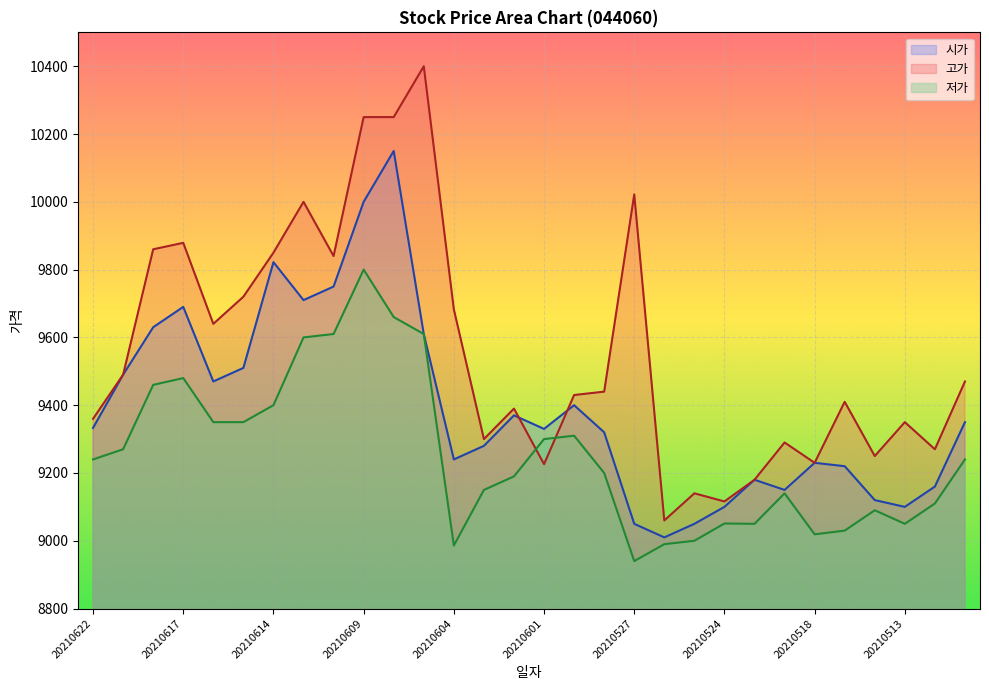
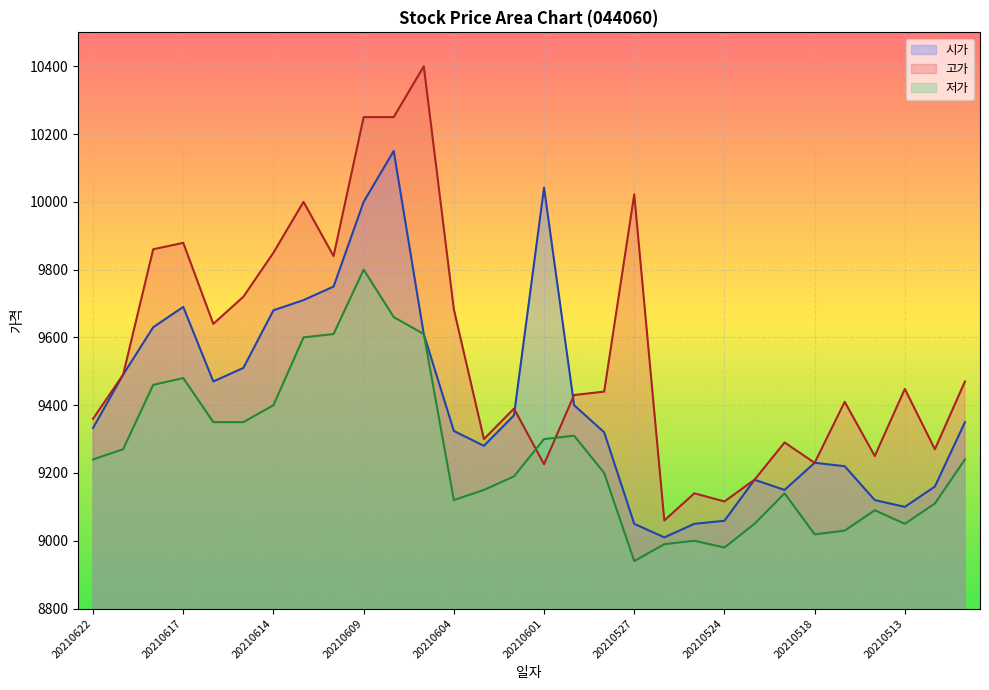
시가, 20210614: 9820 -> 9680
시가, 20210604: 9240 -> 9320
저가, 20210604: 8990 -> 9120
시가, 20210601: 9330 -> 10040
시가, 20210524: 9100 -> 9060
저가, 20210524: 9050 -> 8980
고가, 20210513: 9350 -> 9450
